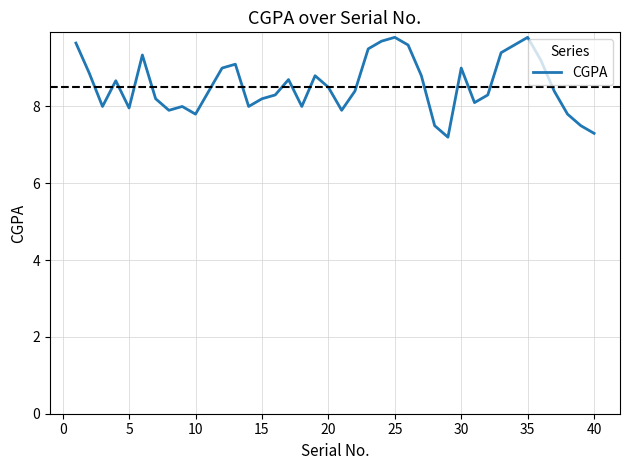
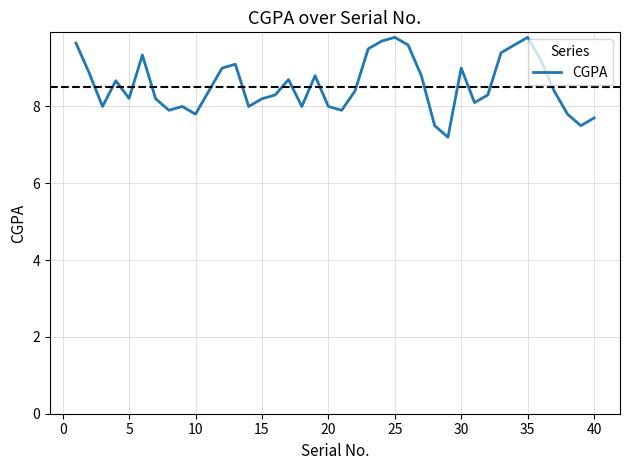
5: 8.0 -> 8.2
20: 8.5 -> 8.0
40: 7.3 -> 7.7
